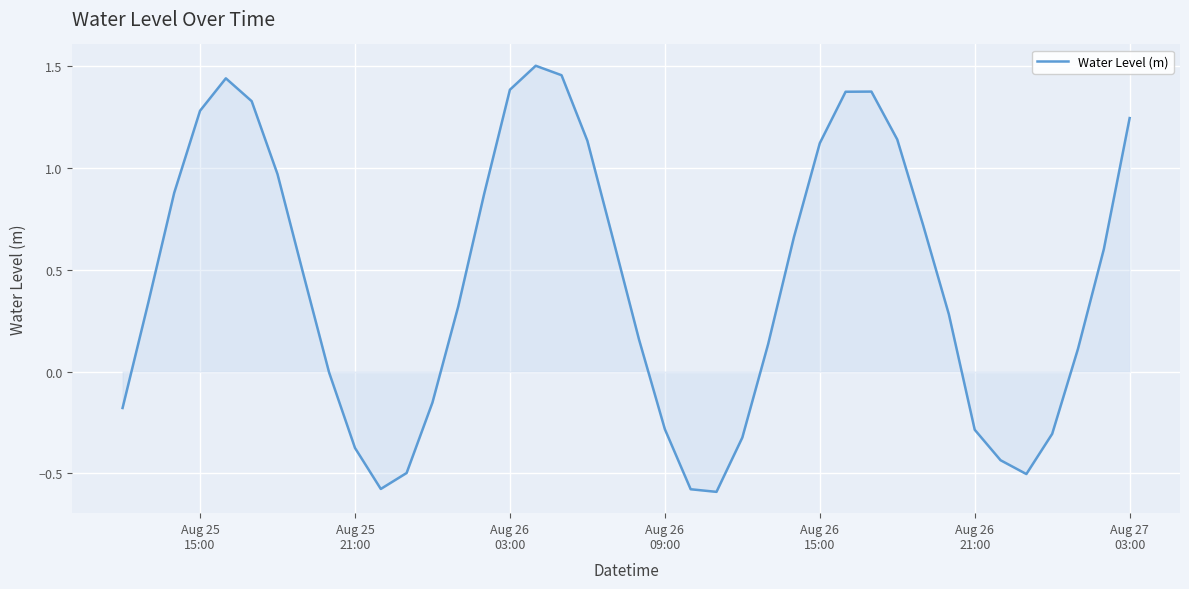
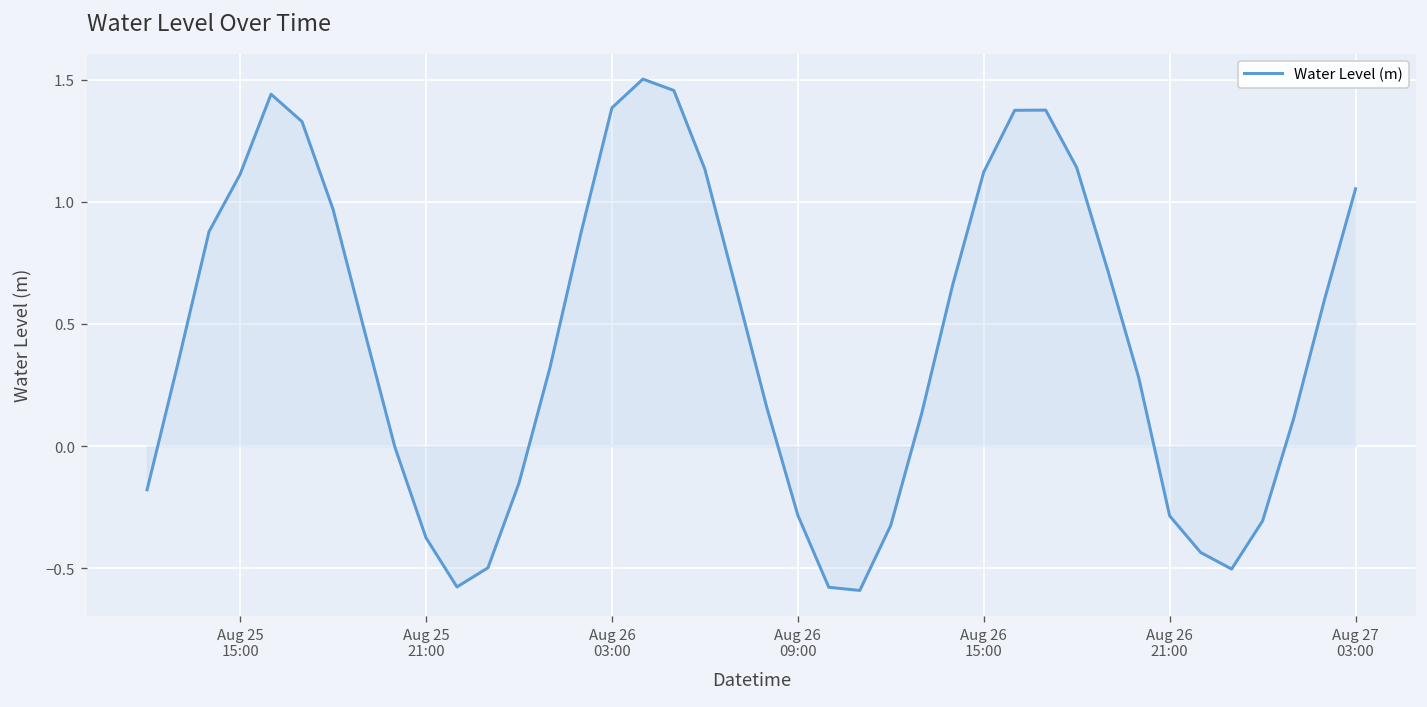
Water Level (m), Aug 25 15:00: 1.28 -> 1.11
Water Level (m), Aug 27 03:00: 1.25 -> 1.05
